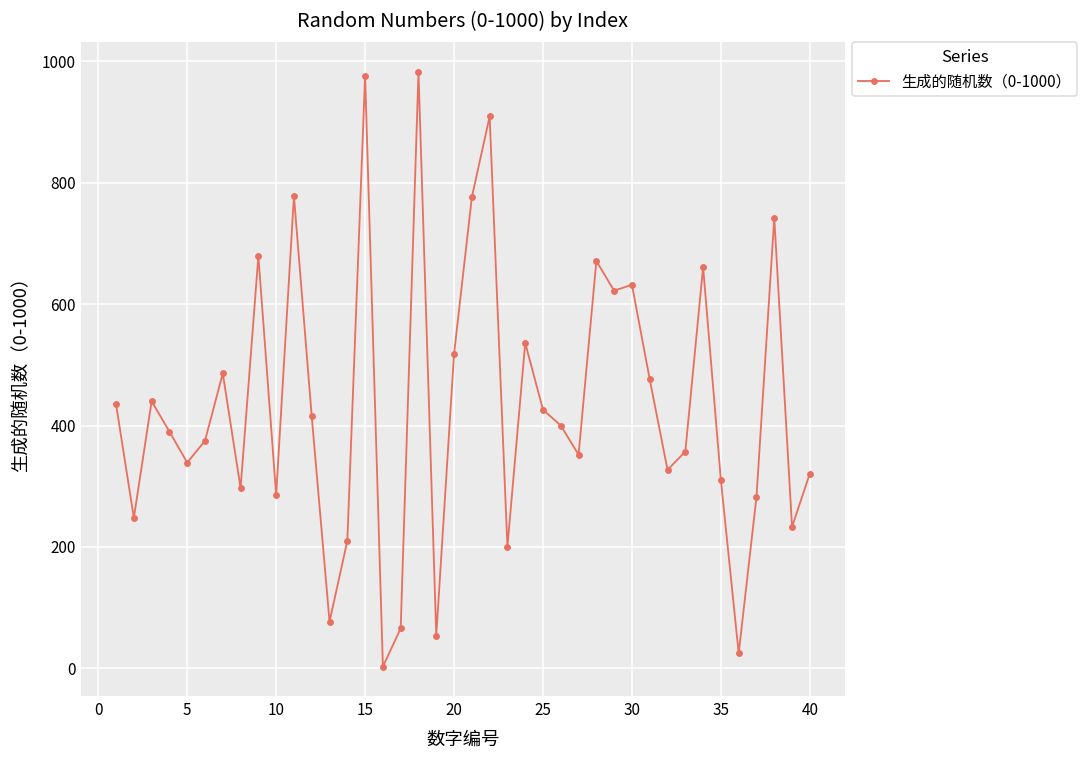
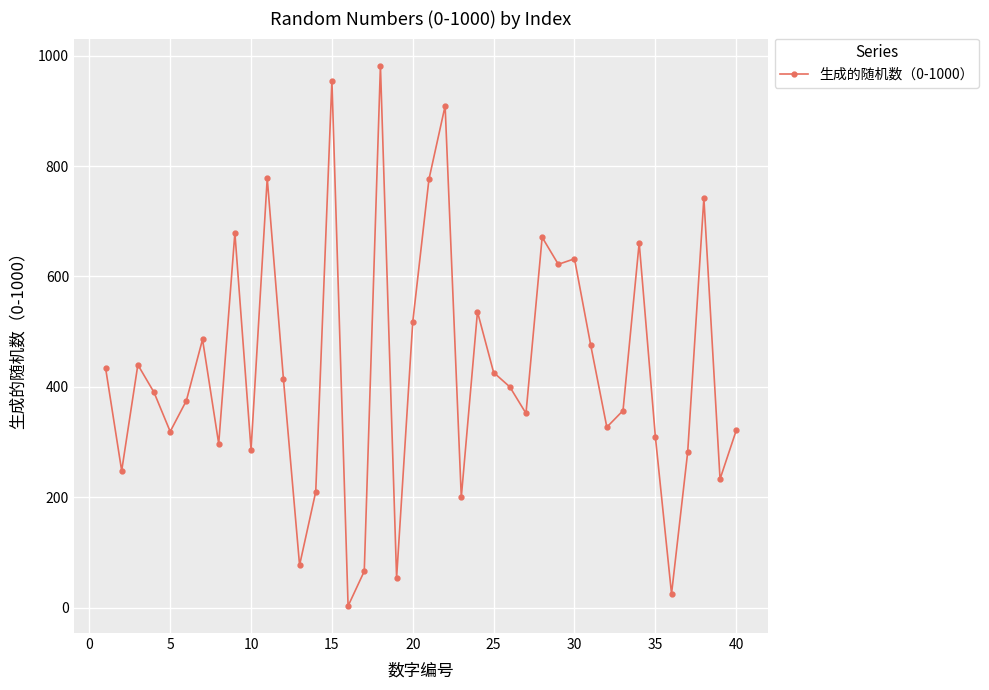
5: 340 -> 320
15: 980 -> 960
